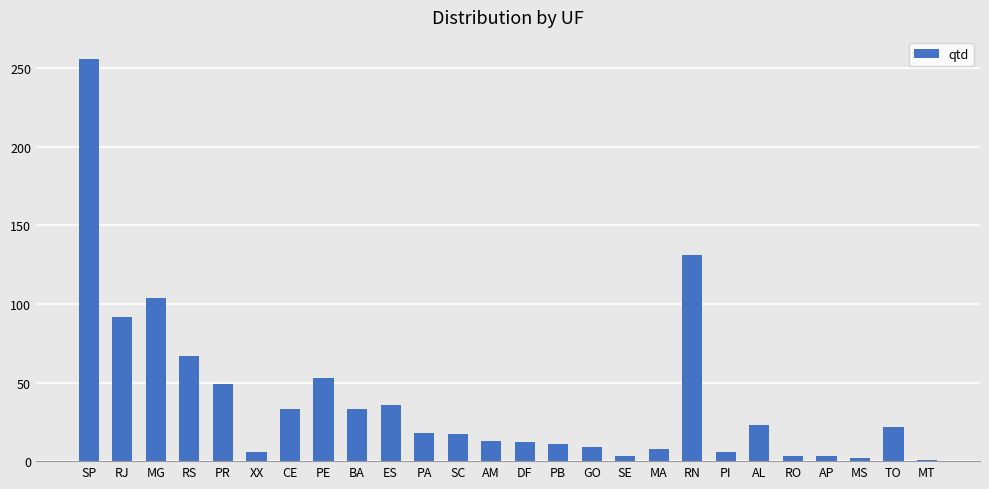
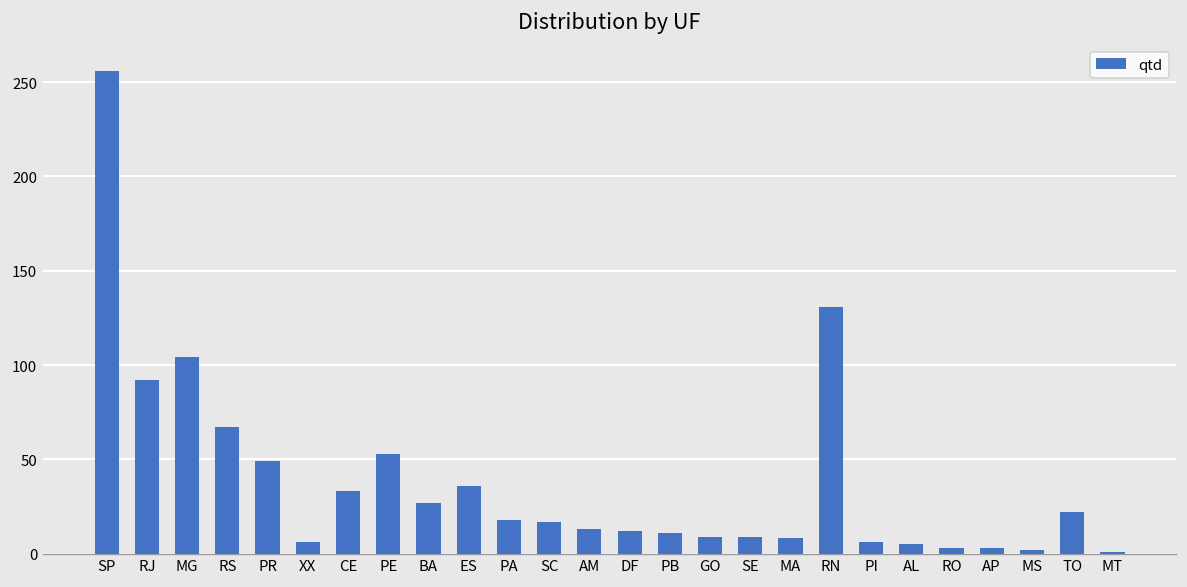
BA: 33 -> 27
SE: 3 -> 9
AL: 23 -> 5
